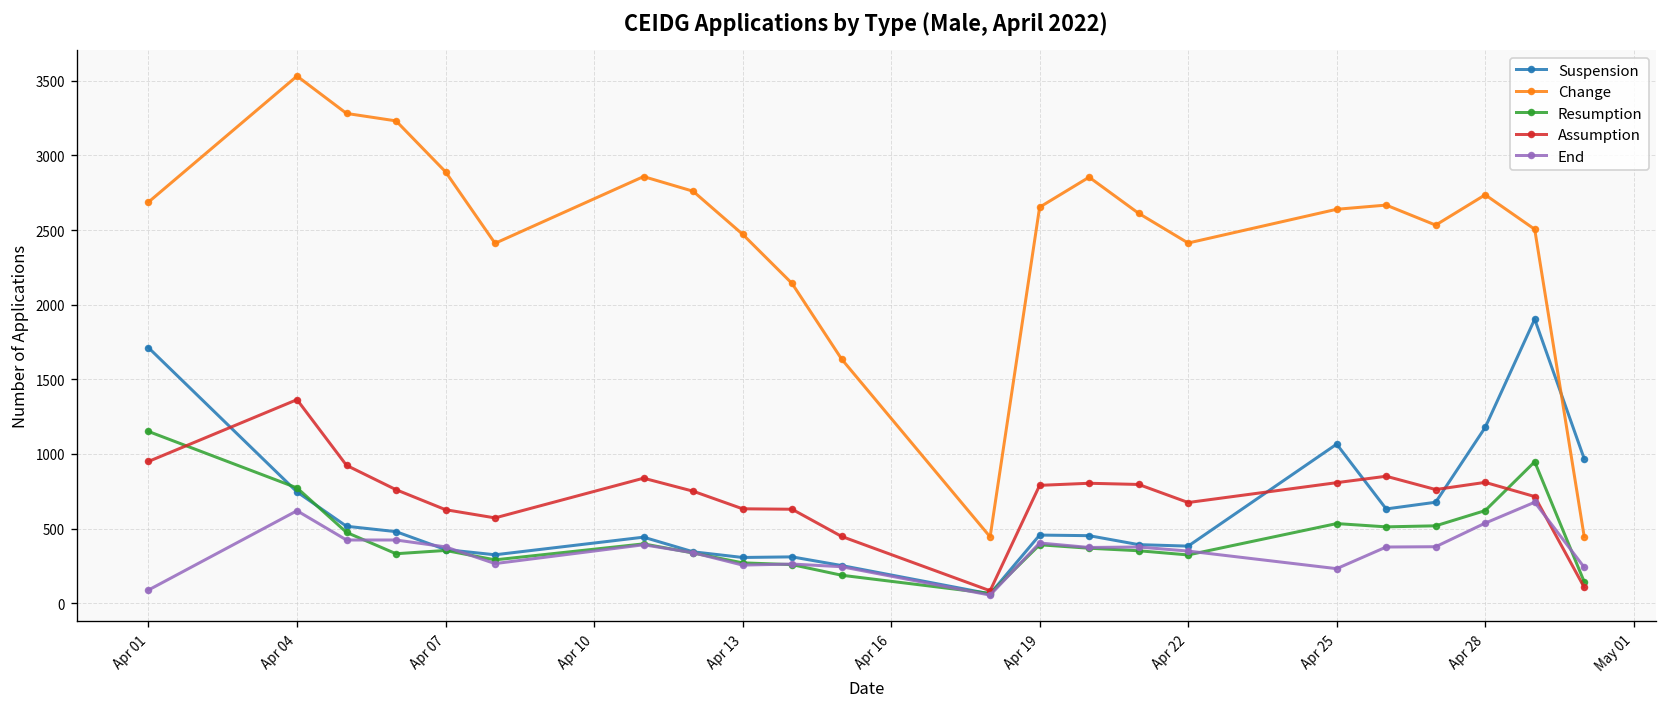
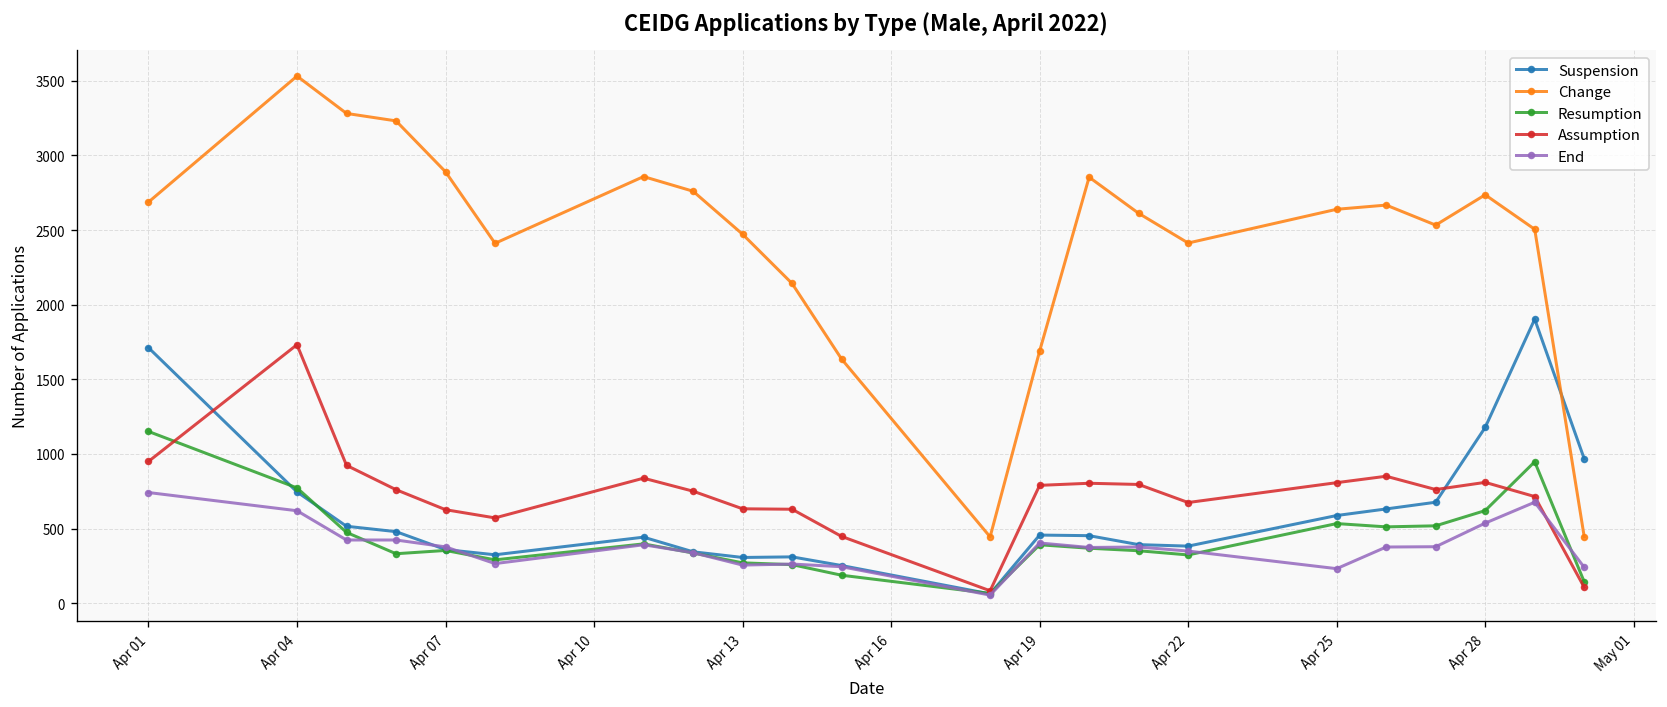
End, Apr 01: 90 -> 740
Assumption, Apr 04: 1360 -> 1730
Change, Apr 19: 2650 -> 1690
Suspension, Apr 25: 1070 -> 590
